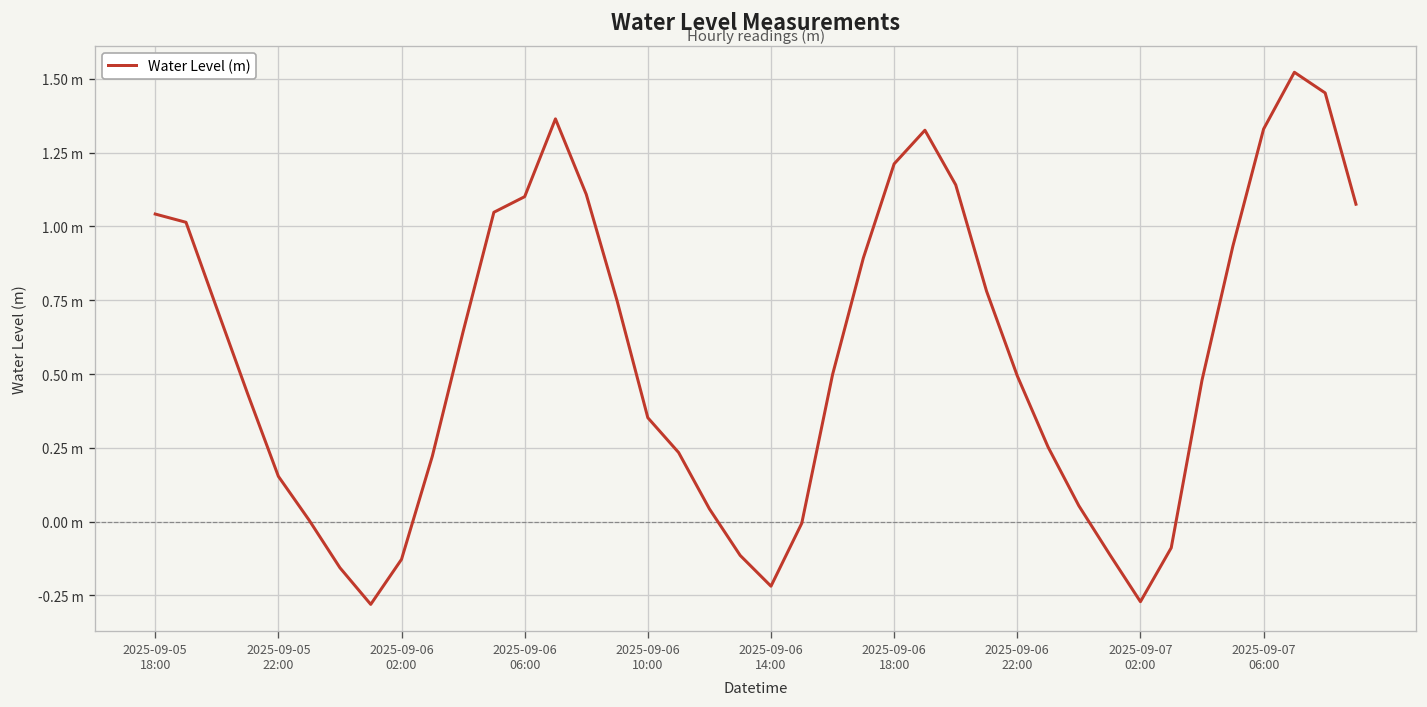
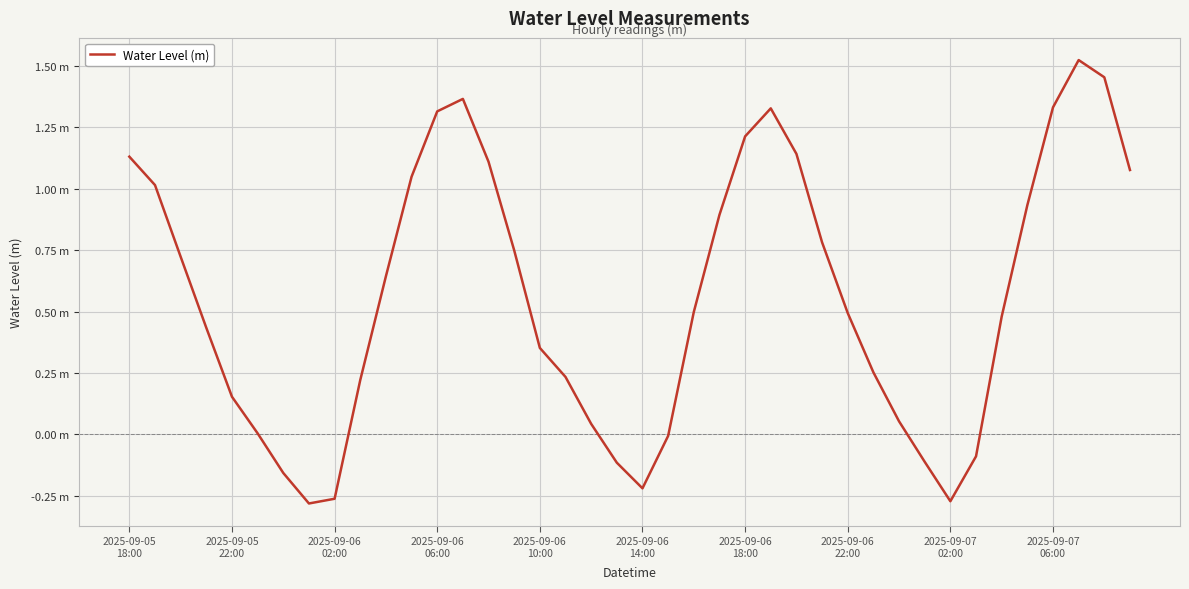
2025-09-05 18:00: 1.04 m -> 1.13 m
2025-09-06 02:00: -0.13 m -> -0.26 m
2025-09-06 06:00: 1.10 m -> 1.31 m
